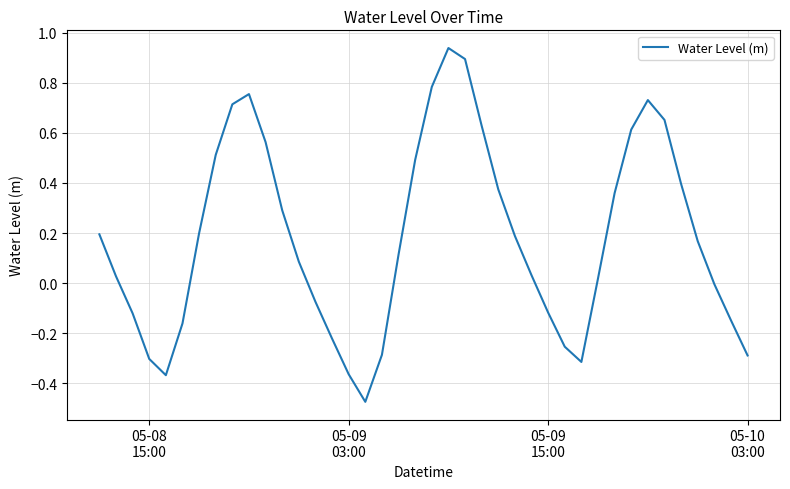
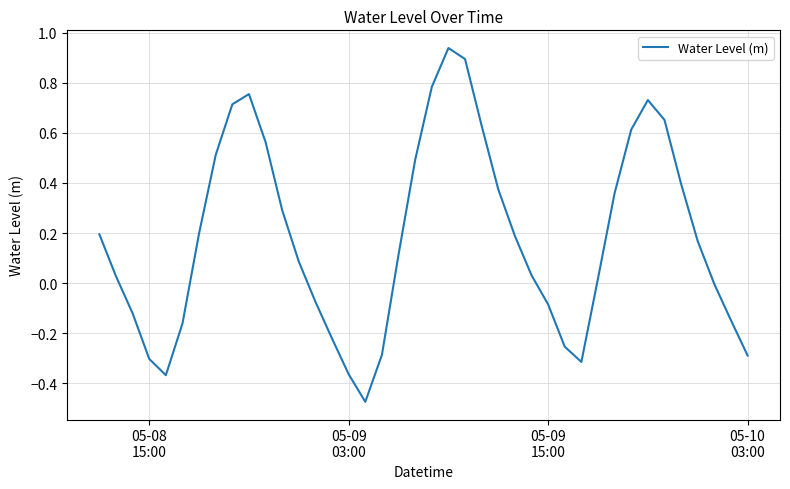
05-09 15:00: -0.12 -> -0.09
